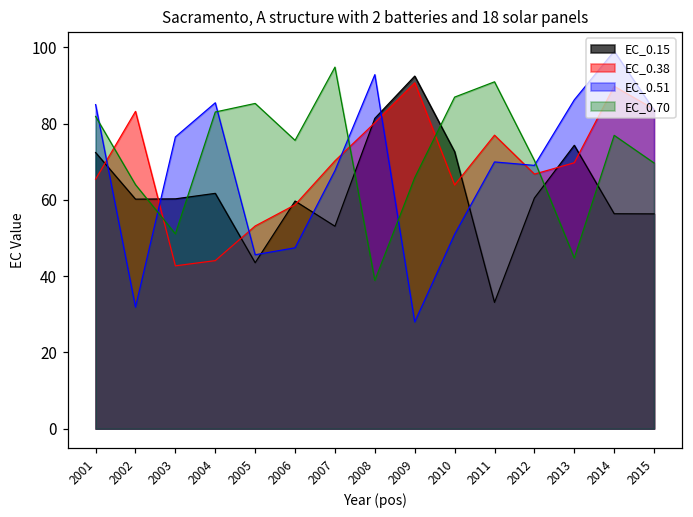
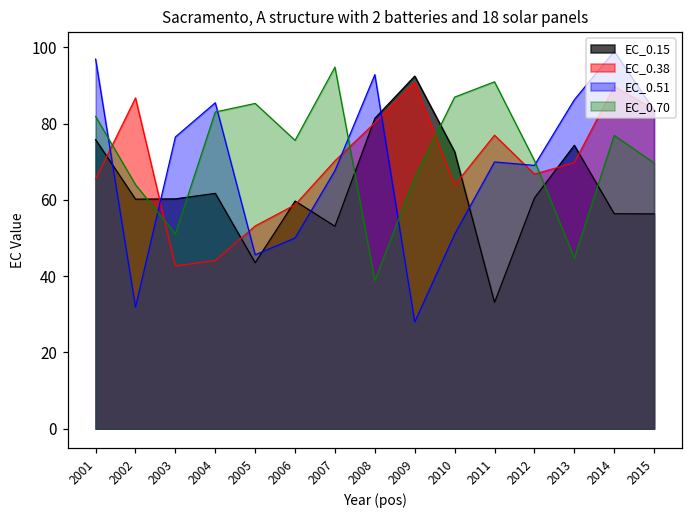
EC_0.15, 2001: 72 -> 76
EC_0.51, 2001: 85 -> 97
EC_0.38, 2002: 83 -> 87
EC_0.51, 2006: 47 -> 50
